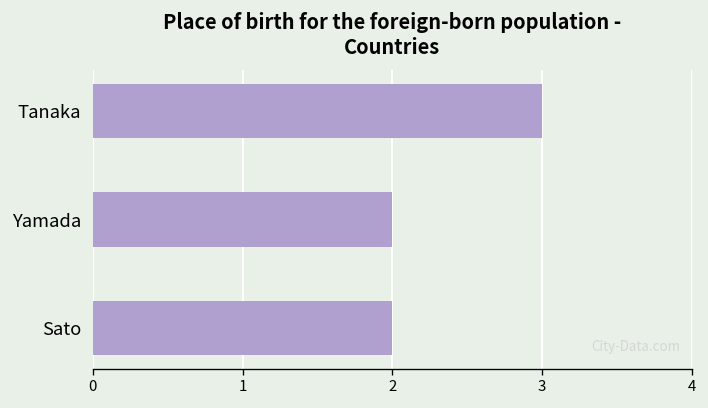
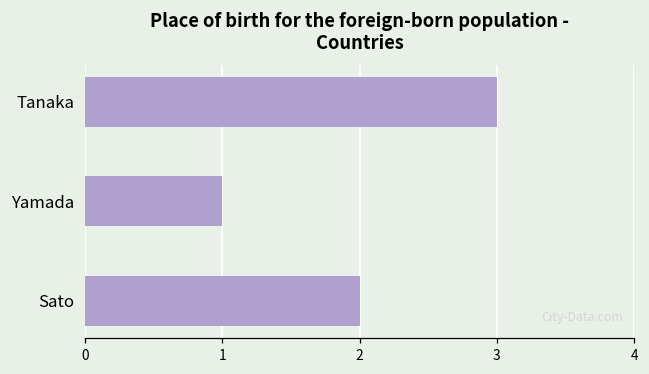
Yamada: 2 -> 1
